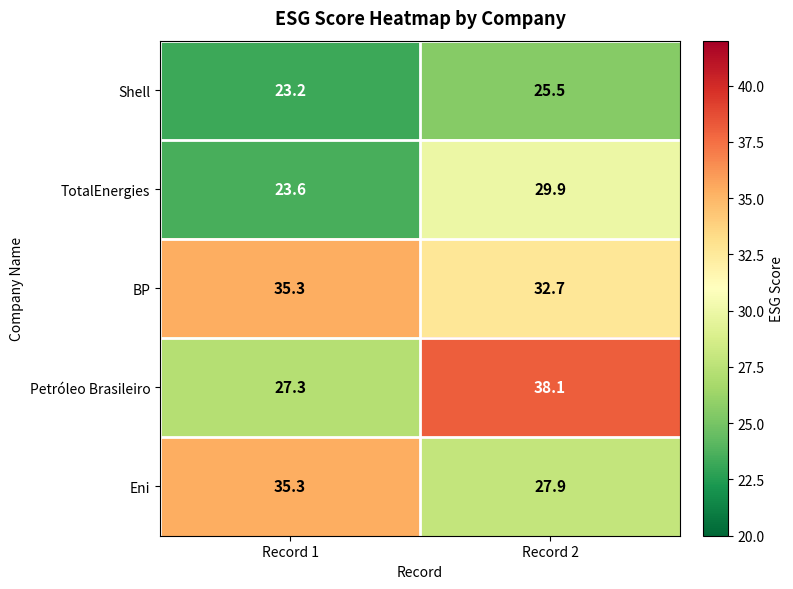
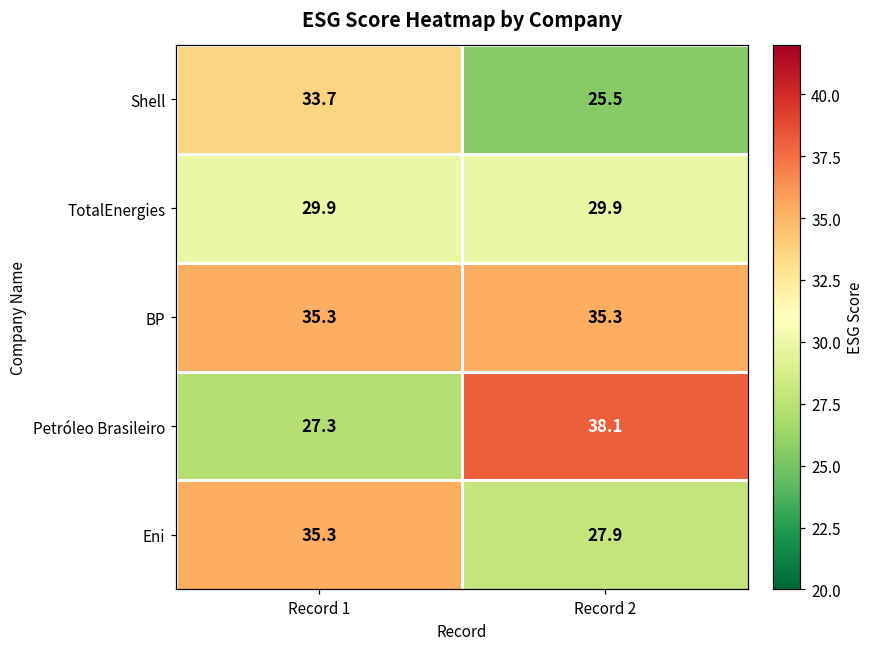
Shell, Record 1: 23.2 -> 33.7
TotalEnergies, Record 1: 23.6 -> 29.9
BP, Record 2: 32.7 -> 35.3
